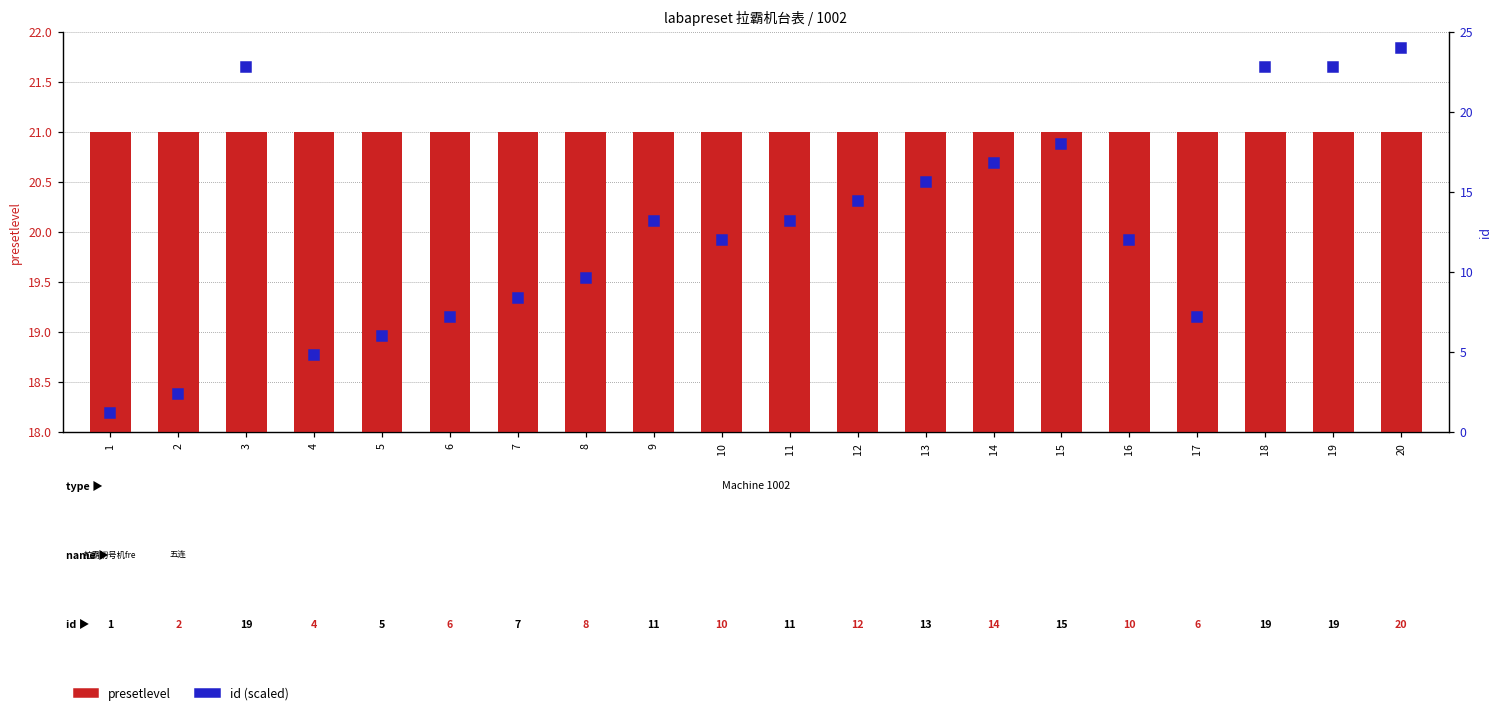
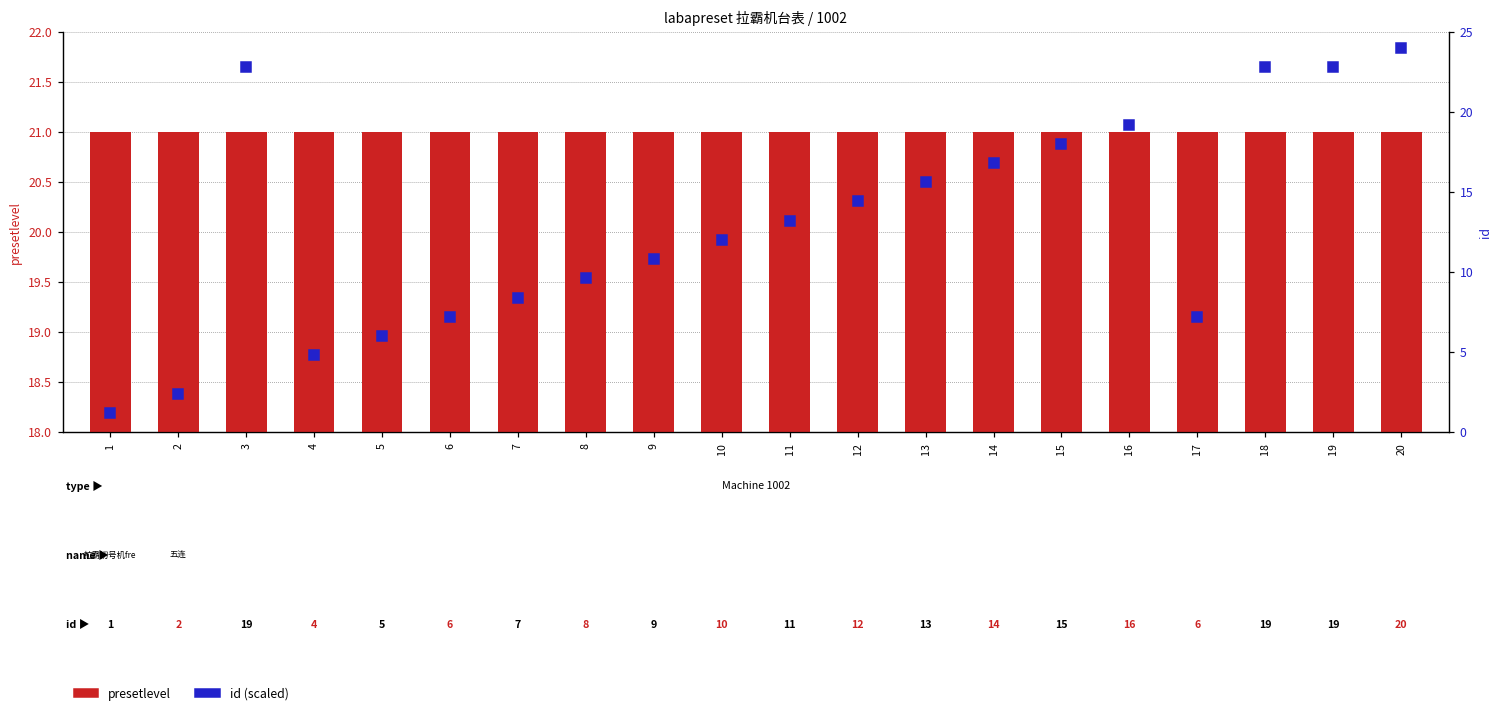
id (scaled), 9: 11 -> 9
id (scaled), 16: 10 -> 16
